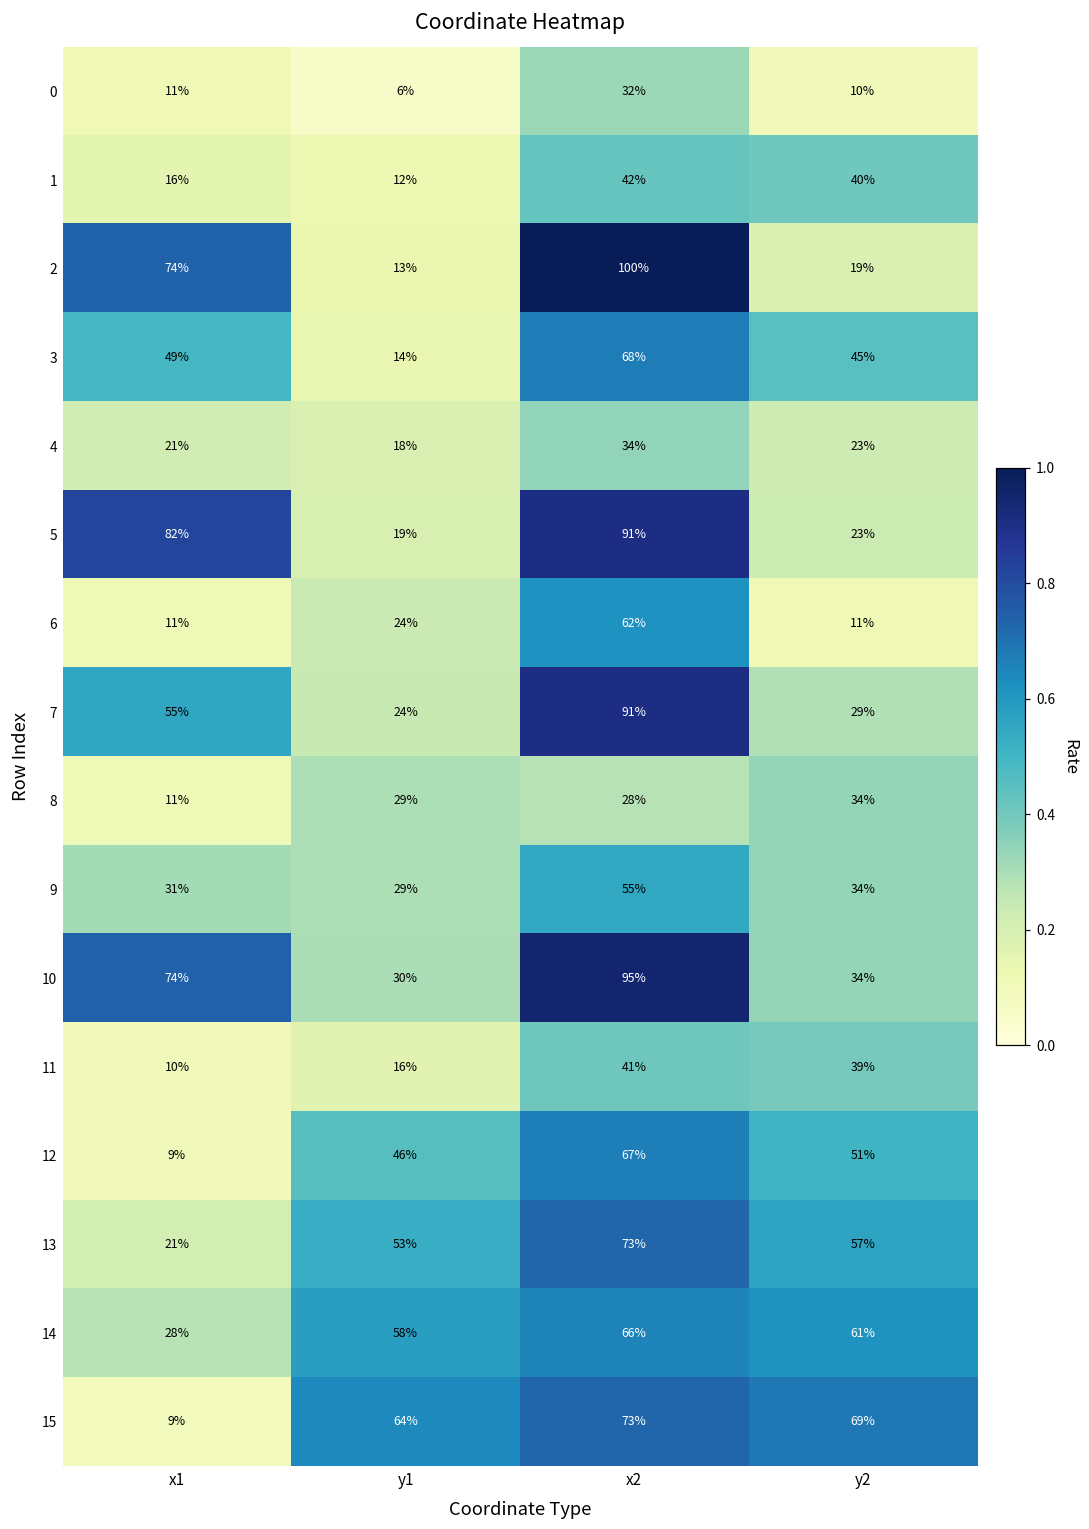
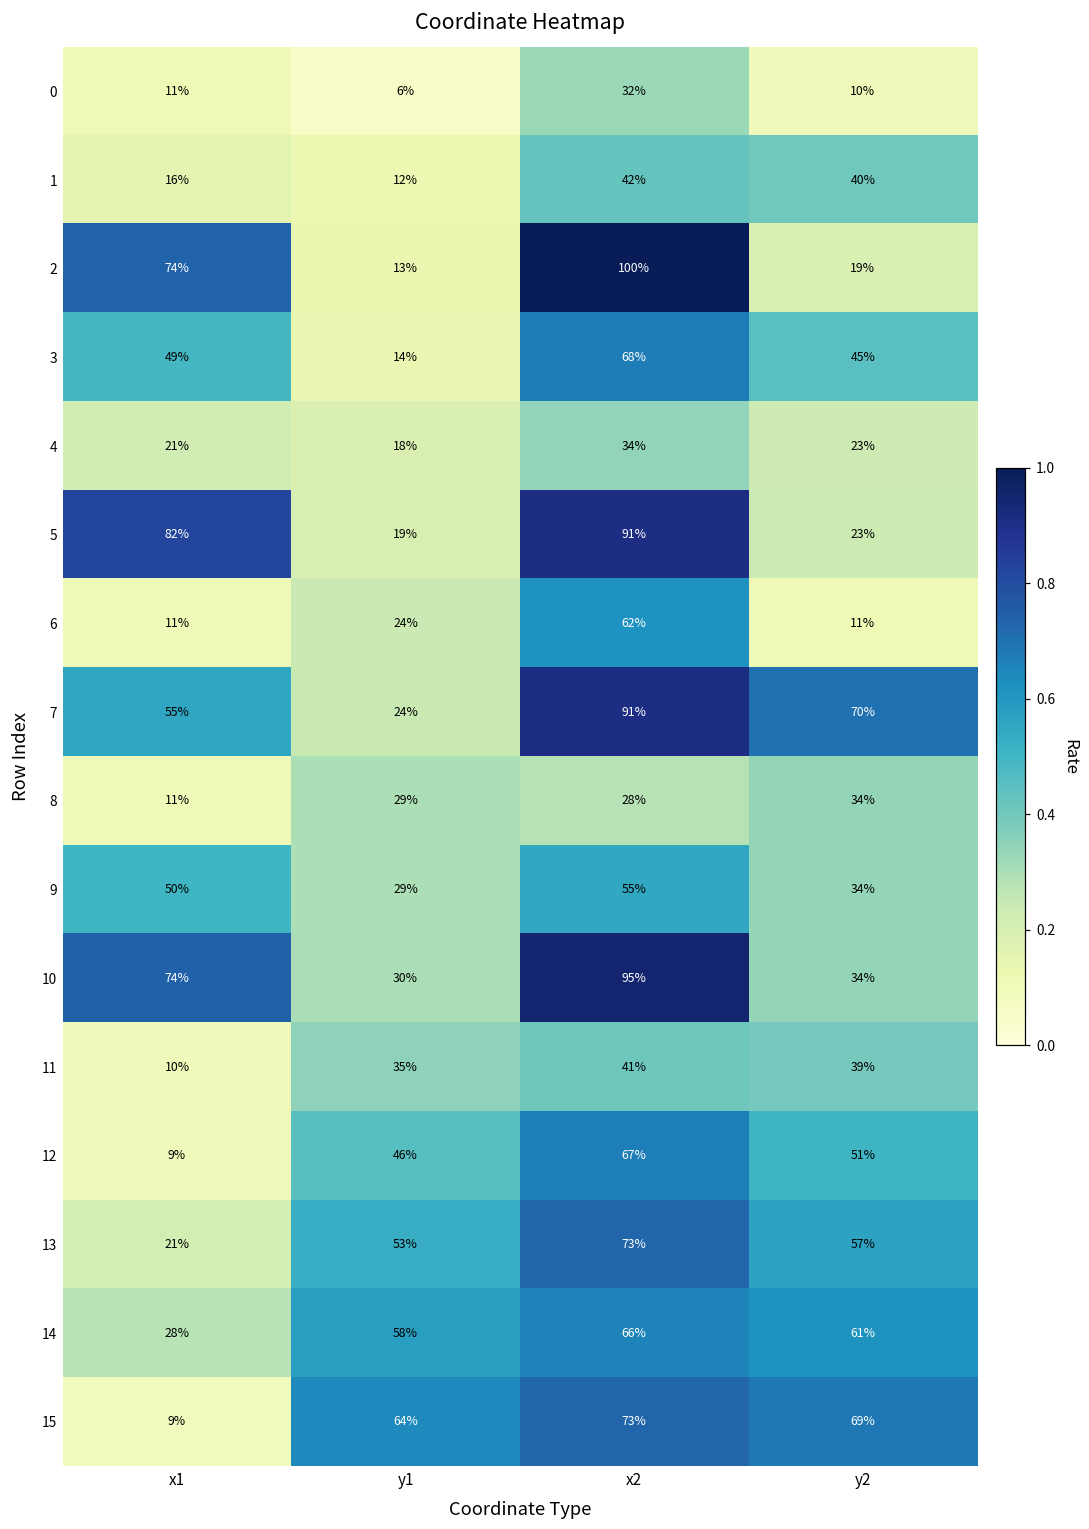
7, y2: 29% -> 70%
9, x1: 31% -> 50%
11, y1: 16% -> 35%
